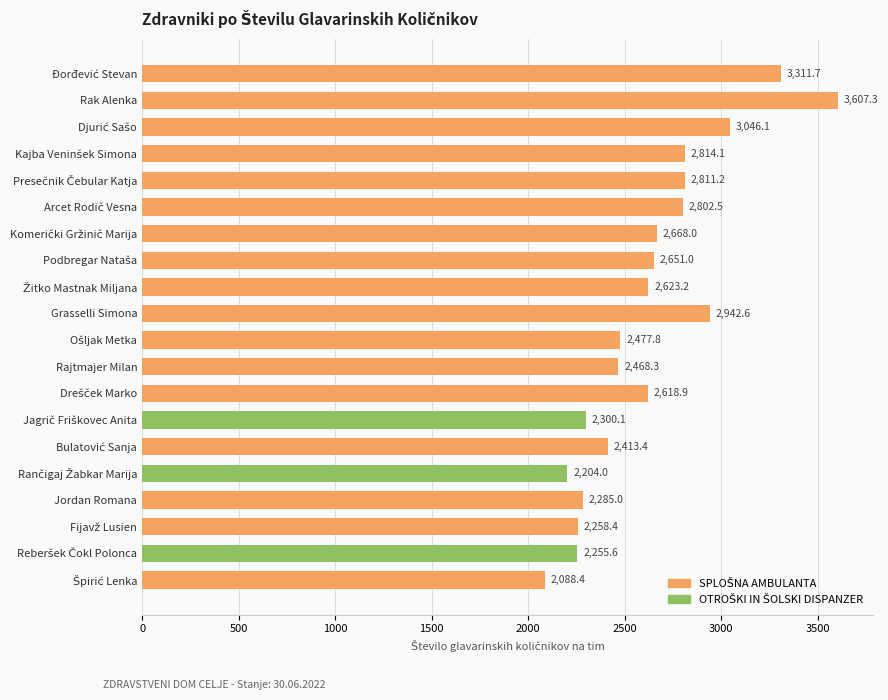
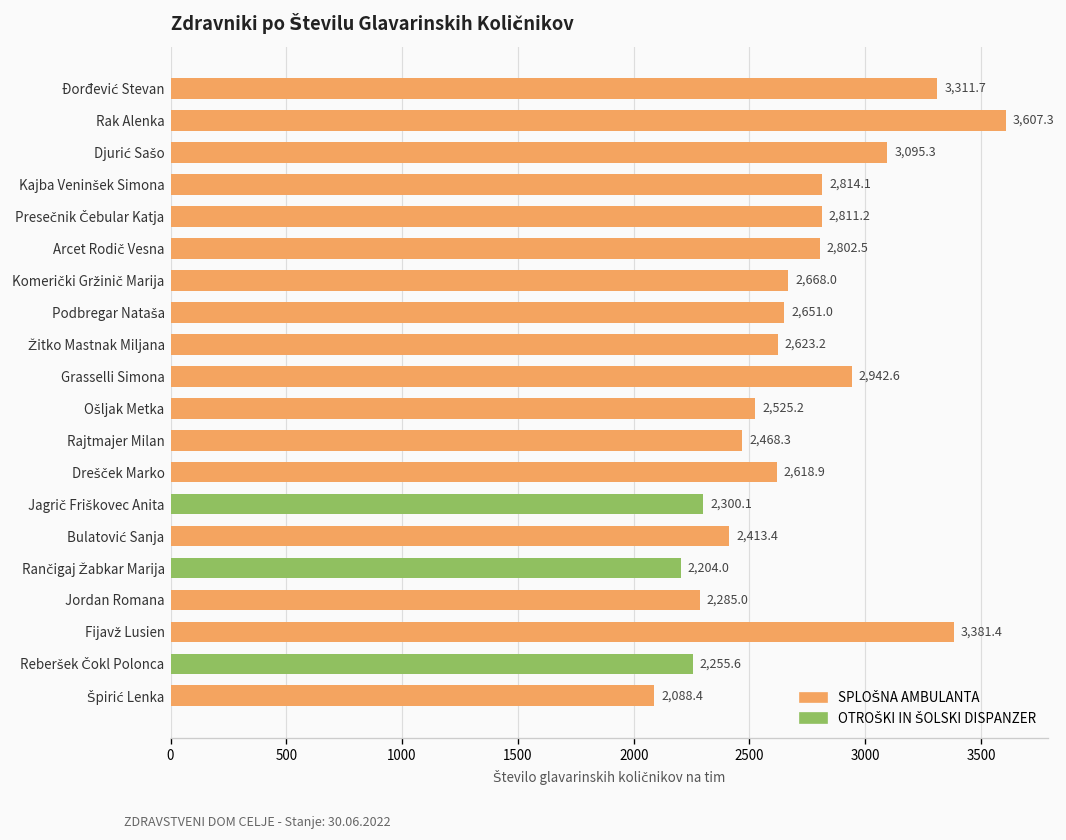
Djurić Sašo: 3,046.1 -> 3,095.3
Ošljak Metka: 2,477.8 -> 2,525.2
Fijavž Lusien: 2,258.4 -> 3,381.4
